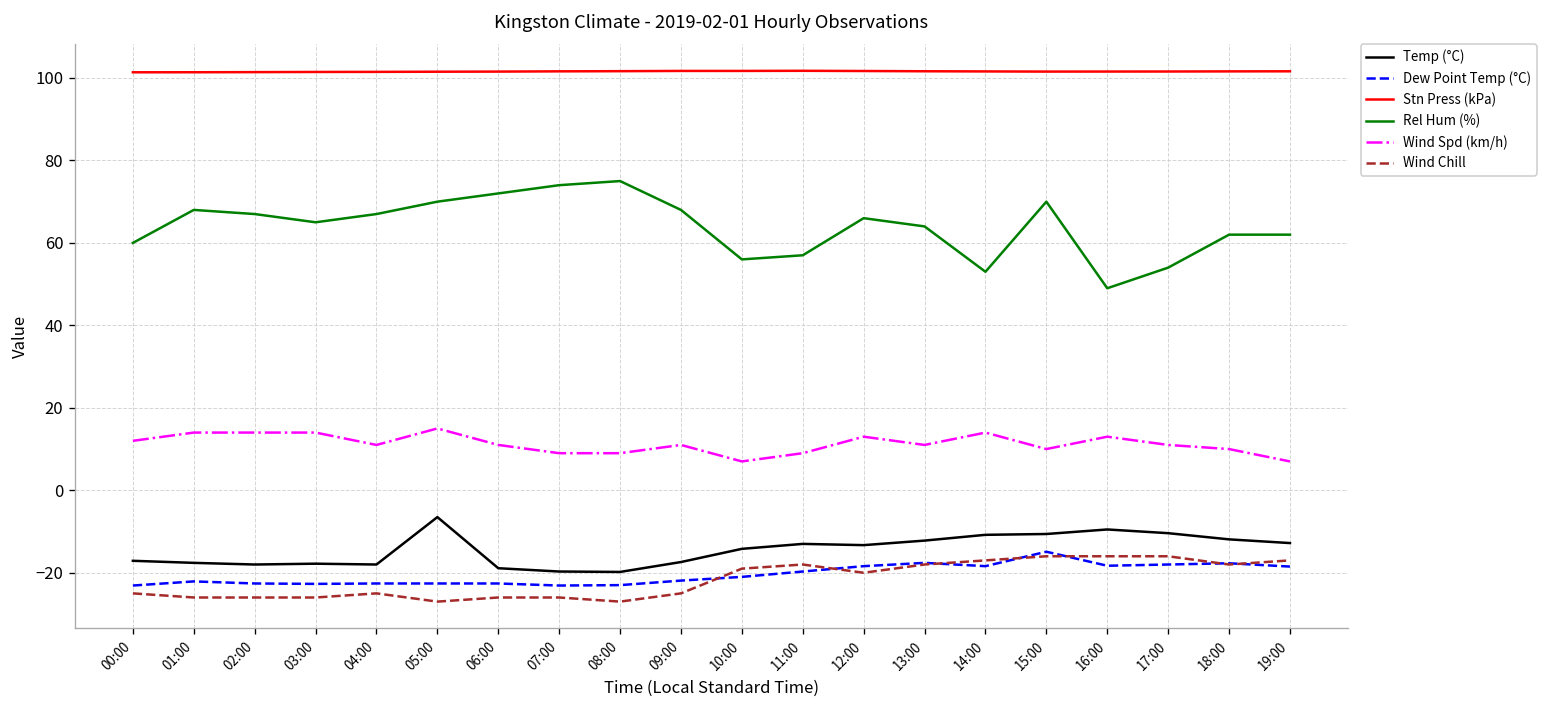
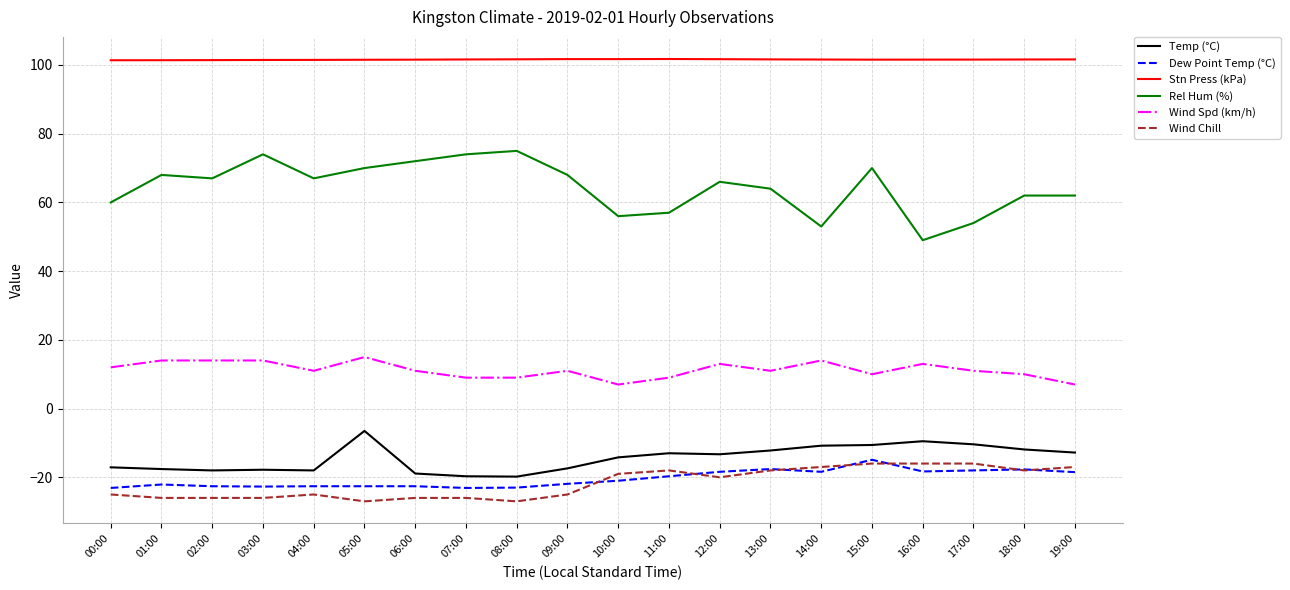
Rel Hum (%), 03:00: 65 -> 74
